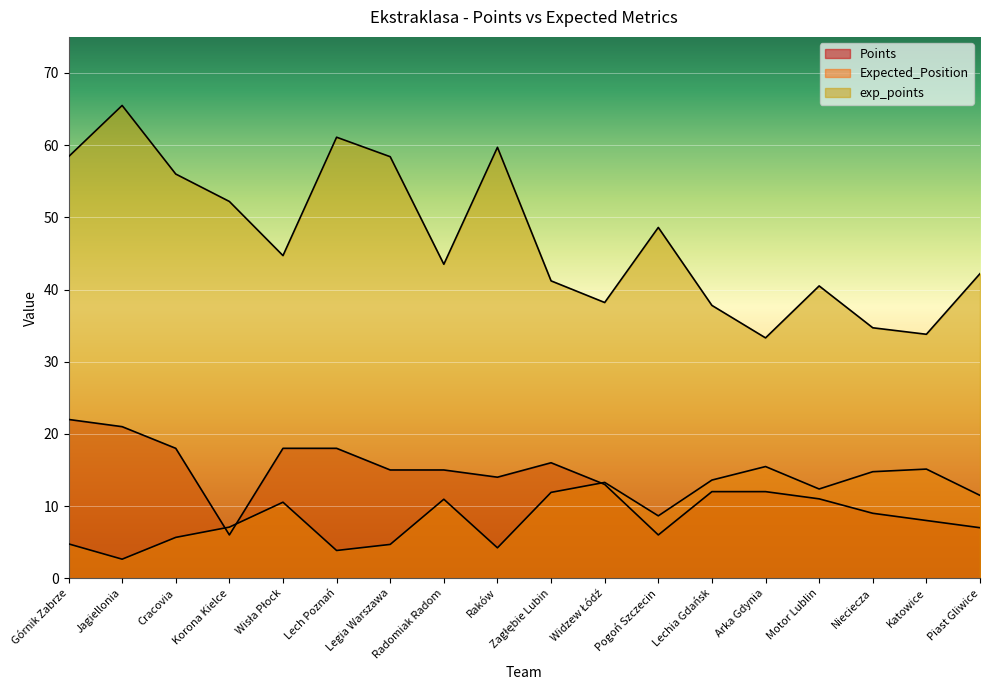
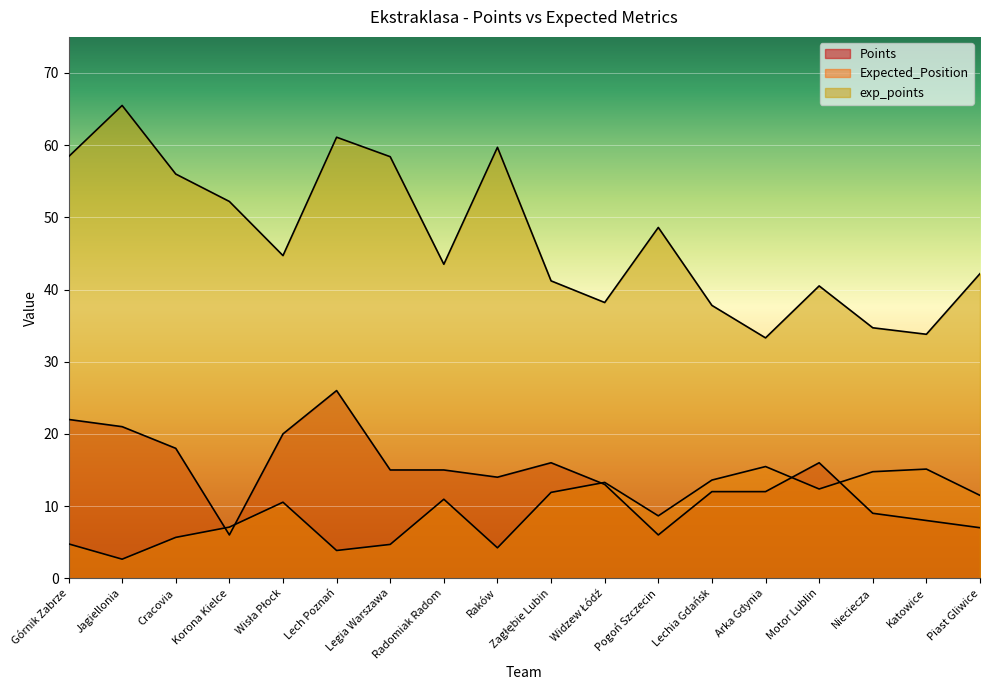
Points, Wisła Płock: 18 -> 20
Points, Lech Poznań: 18 -> 26
Points, Motor Lublin: 11 -> 16
